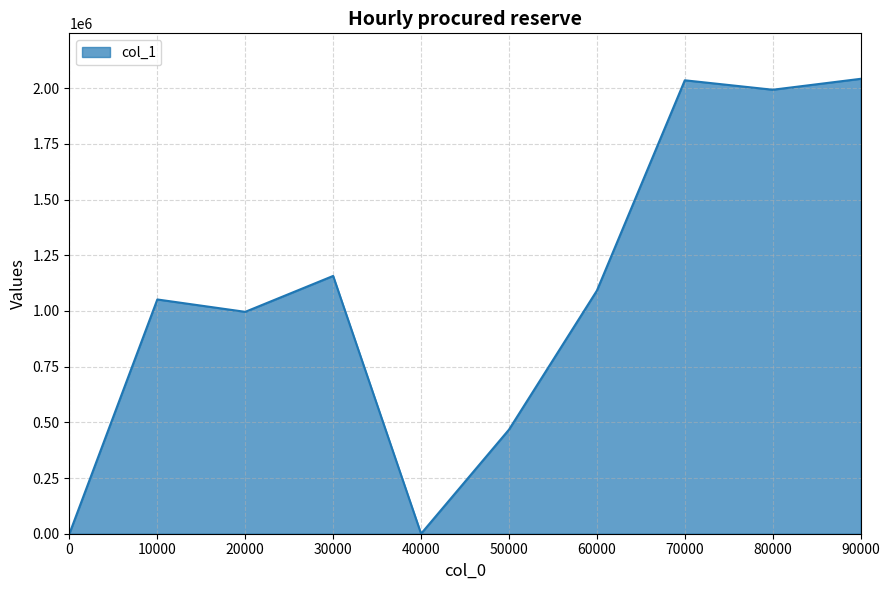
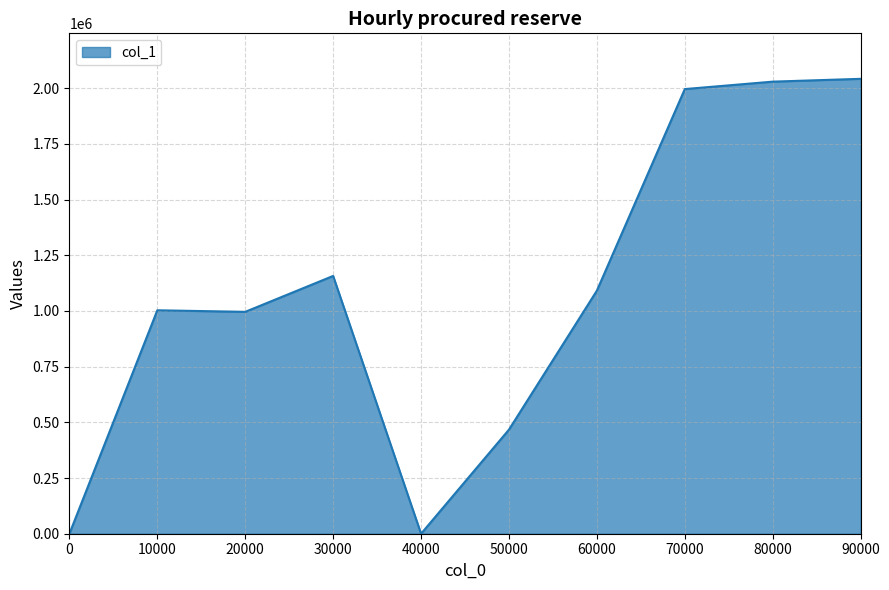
10000: 1050000 -> 1000000
70000: 2040000 -> 2000000
80000: 1990000 -> 2030000
